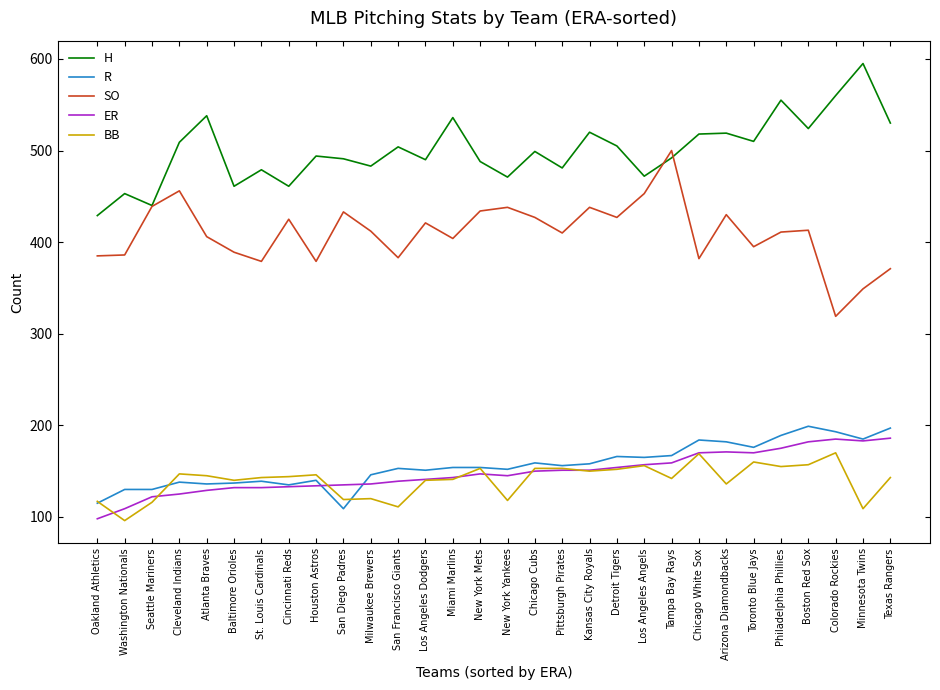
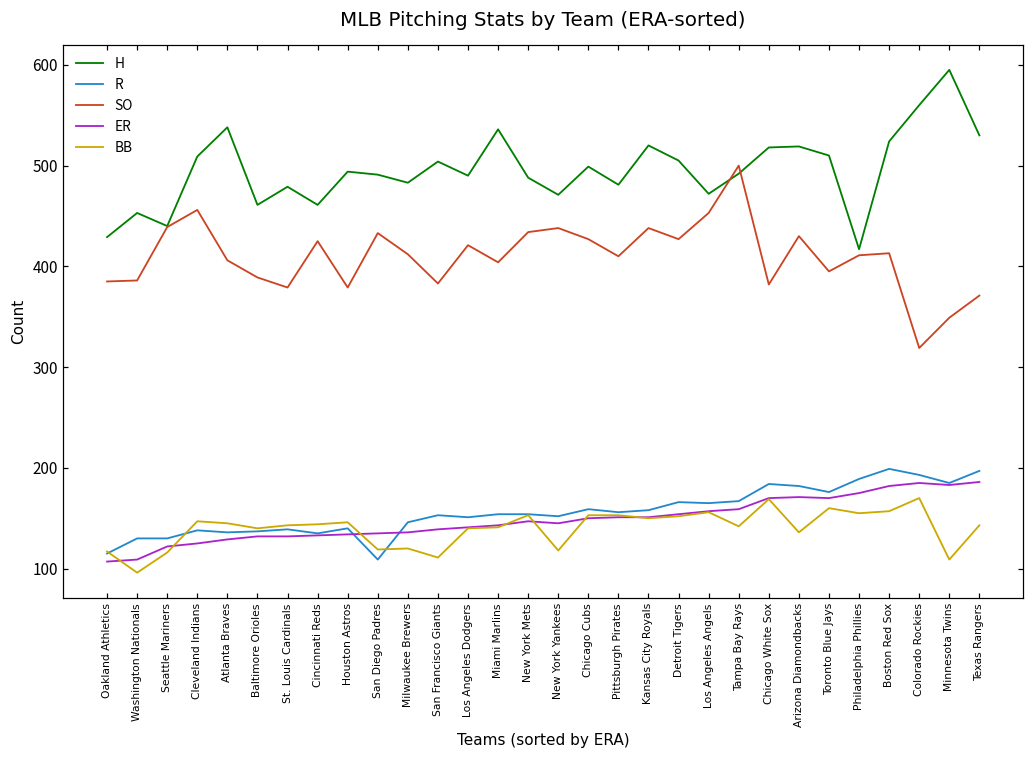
ER, Oakland Athletics: 100 -> 110
H, Philadelphia Phillies: 560 -> 420
